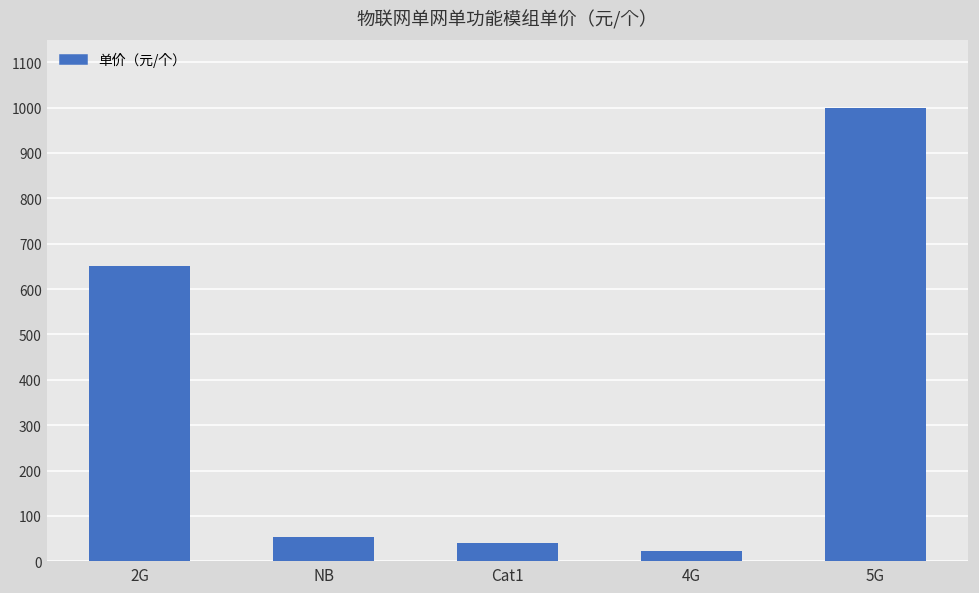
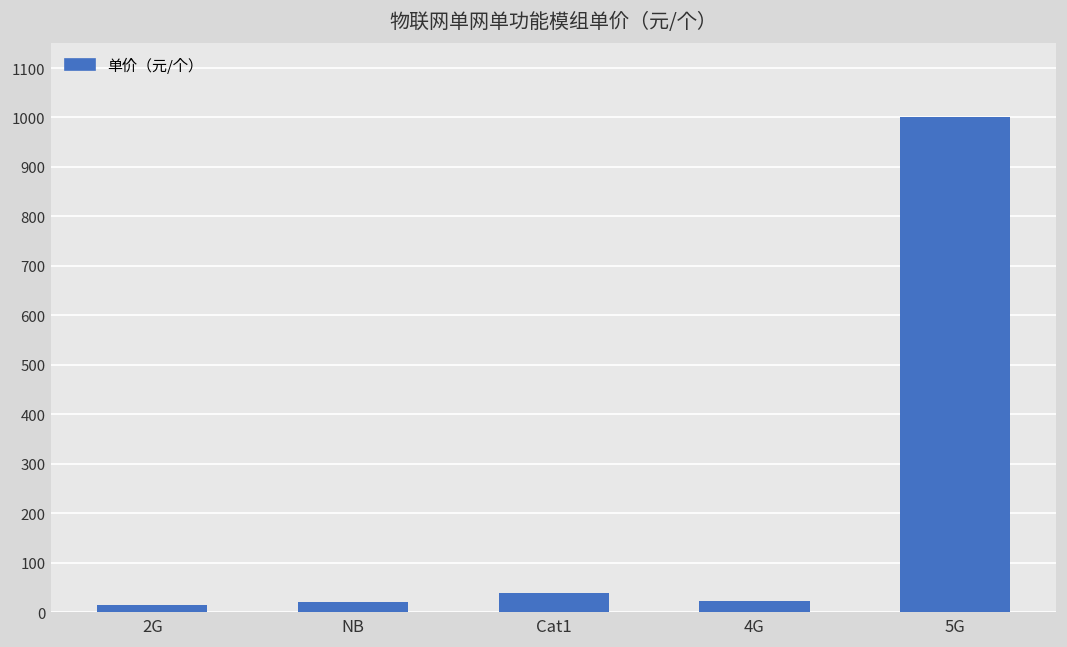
2G: 650 -> 20
NB: 50 -> 20
